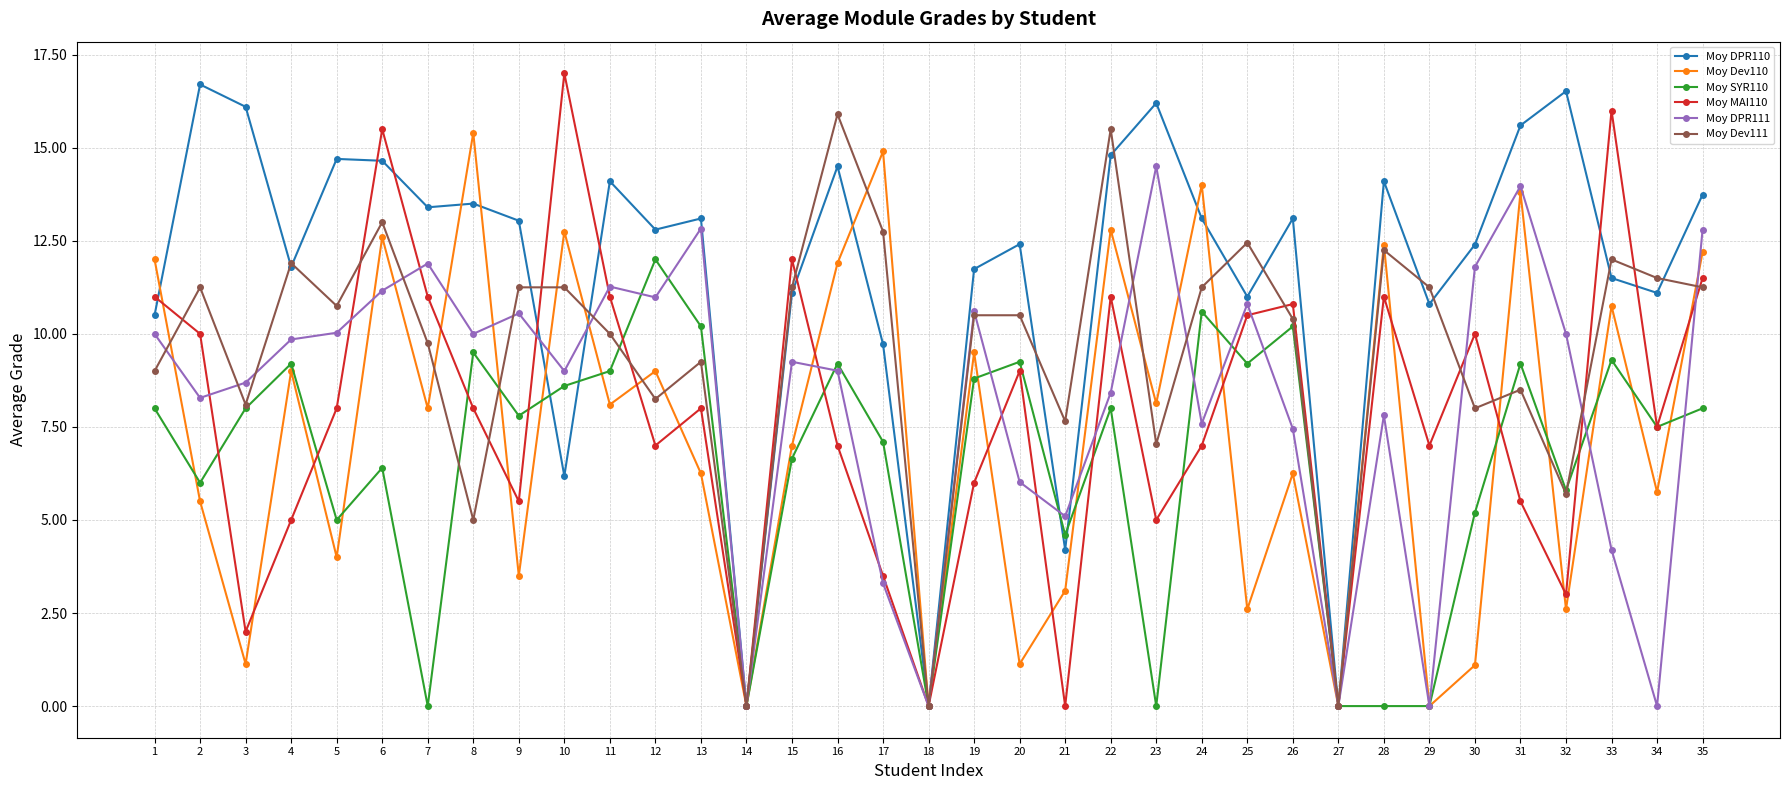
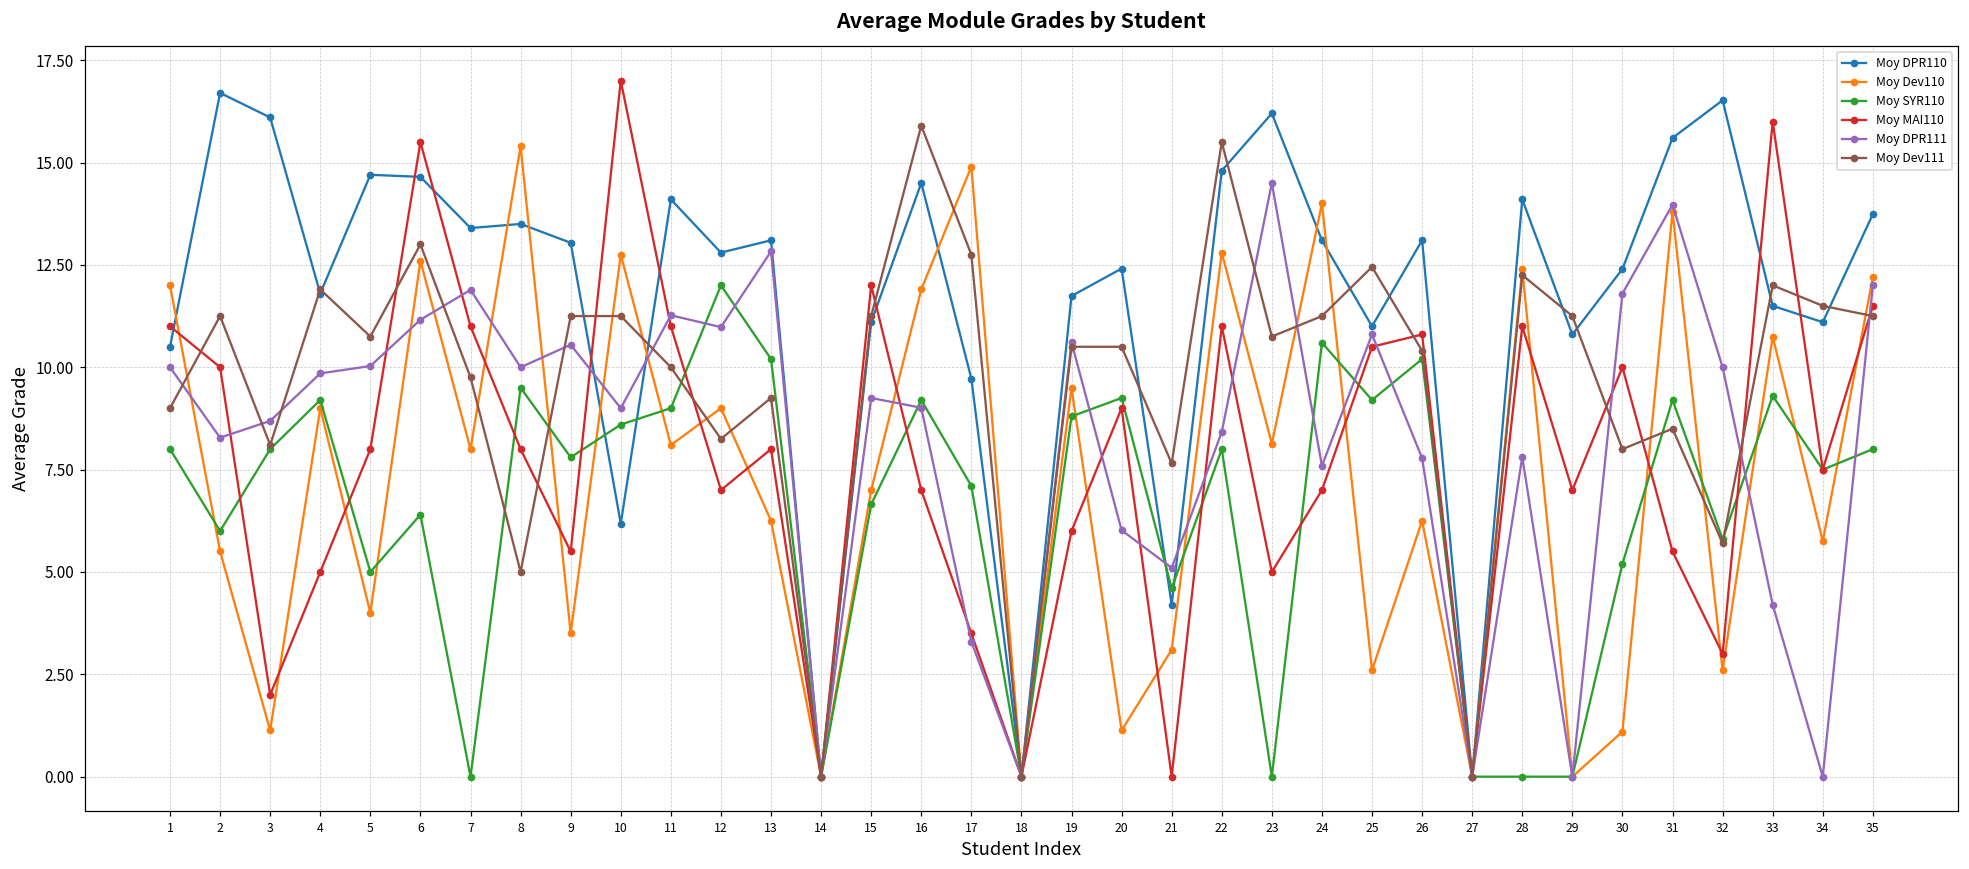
Moy Dev111, 23: 7.0 -> 10.8
Moy DPR111, 26: 7.5 -> 7.8
Moy DPR111, 35: 12.8 -> 12.0
